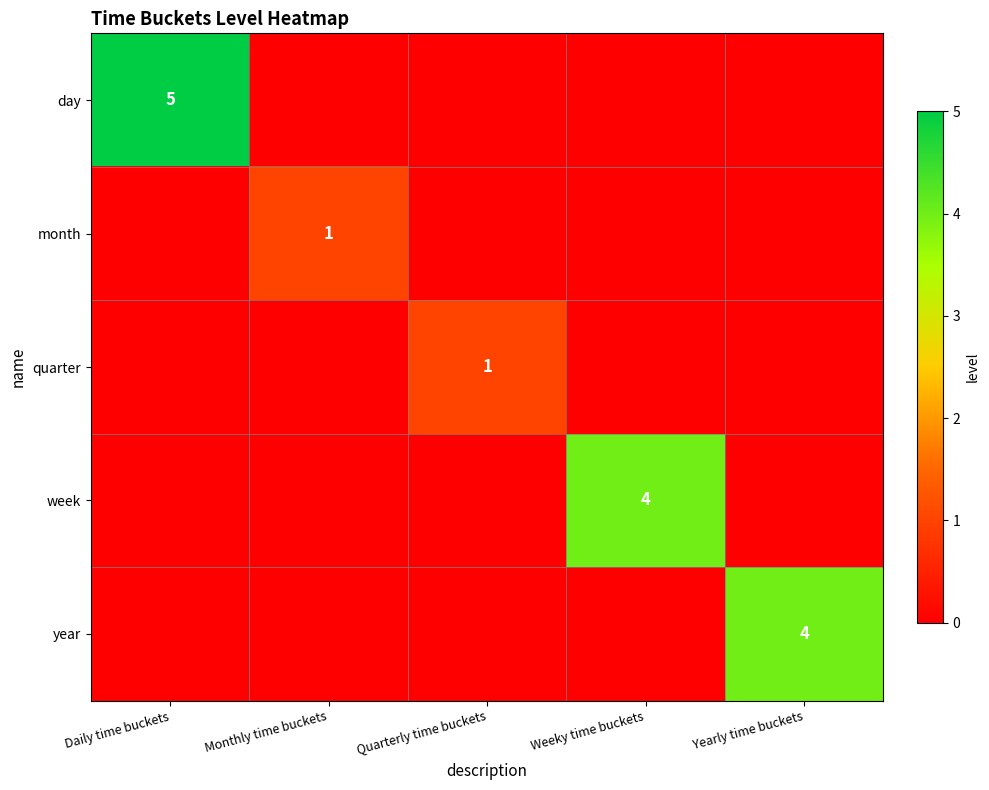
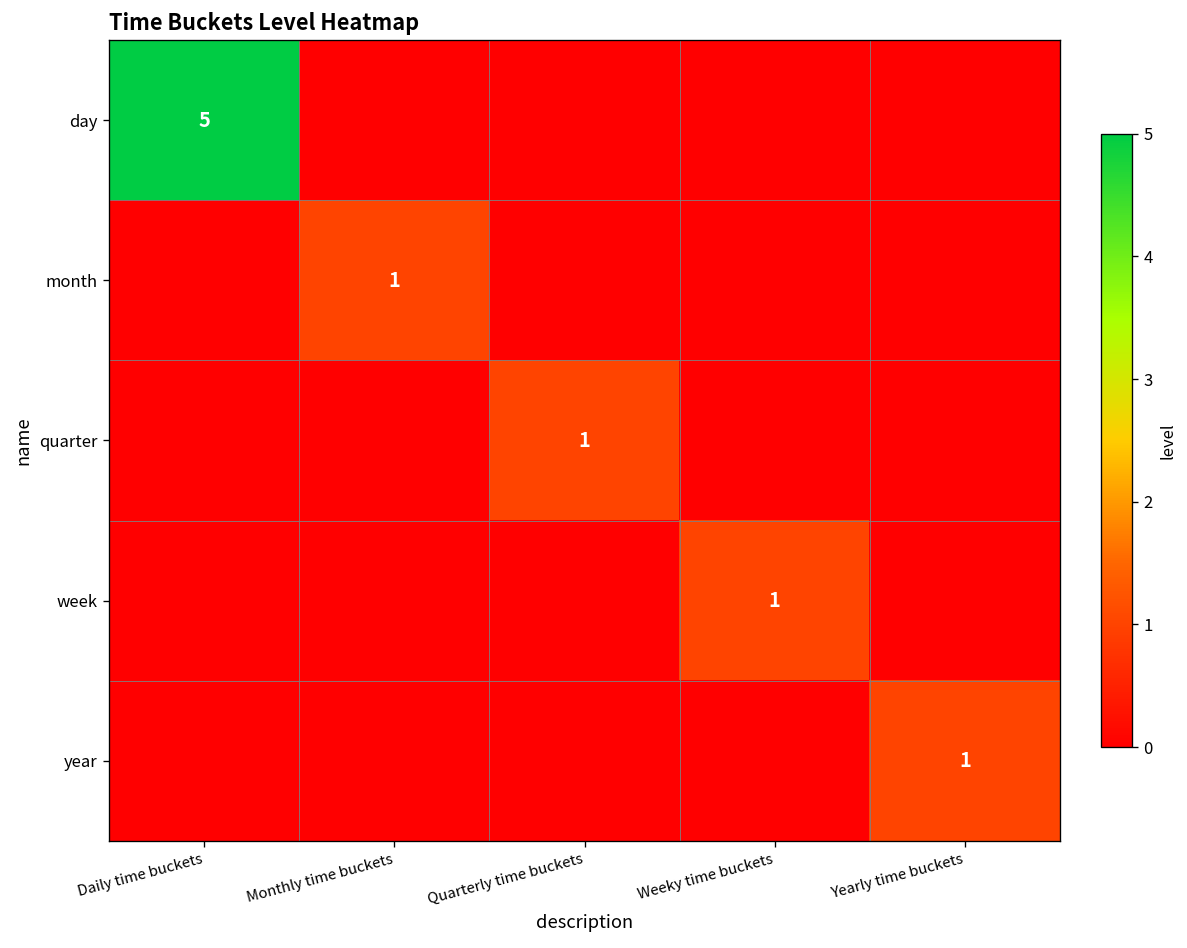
week, Weeky time buckets: 4 -> 1
year, Yearly time buckets: 4 -> 1
